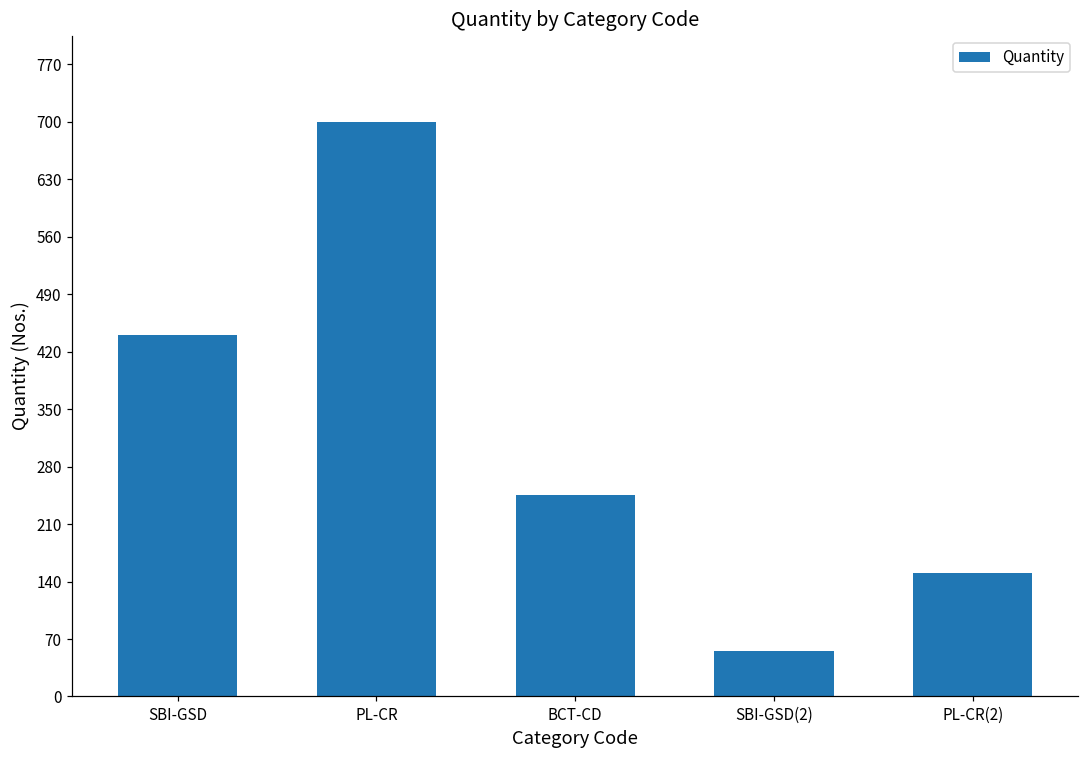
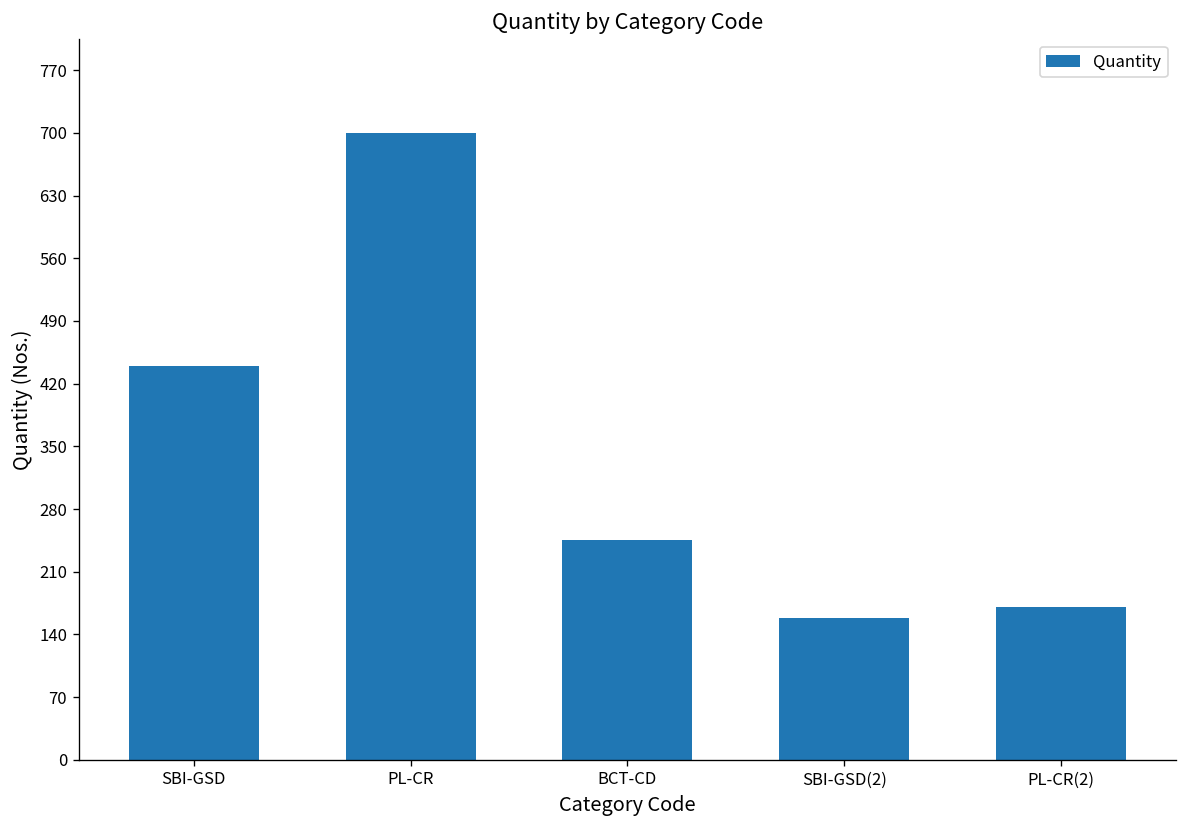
SBI-GSD(2): 60 -> 160
PL-CR(2): 150 -> 170
